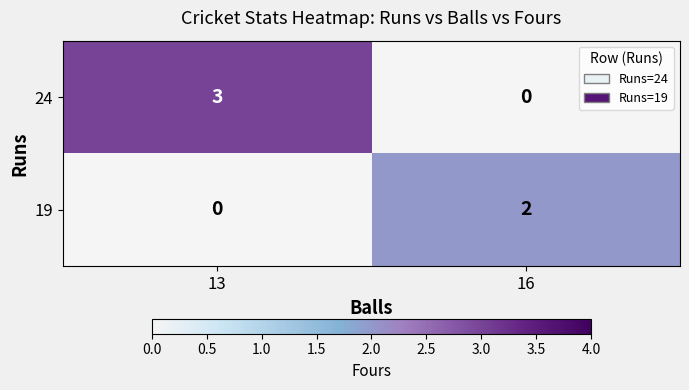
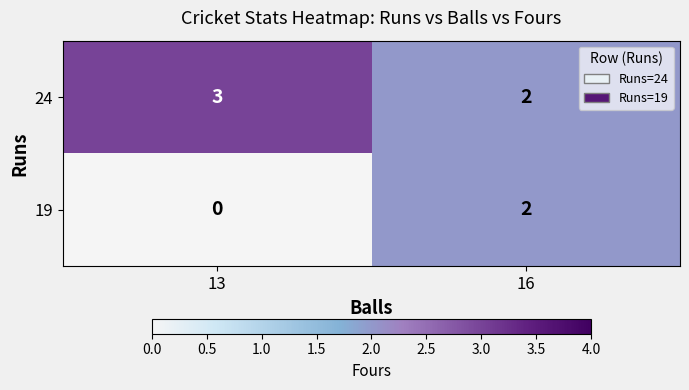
24, 16: 0 -> 2
